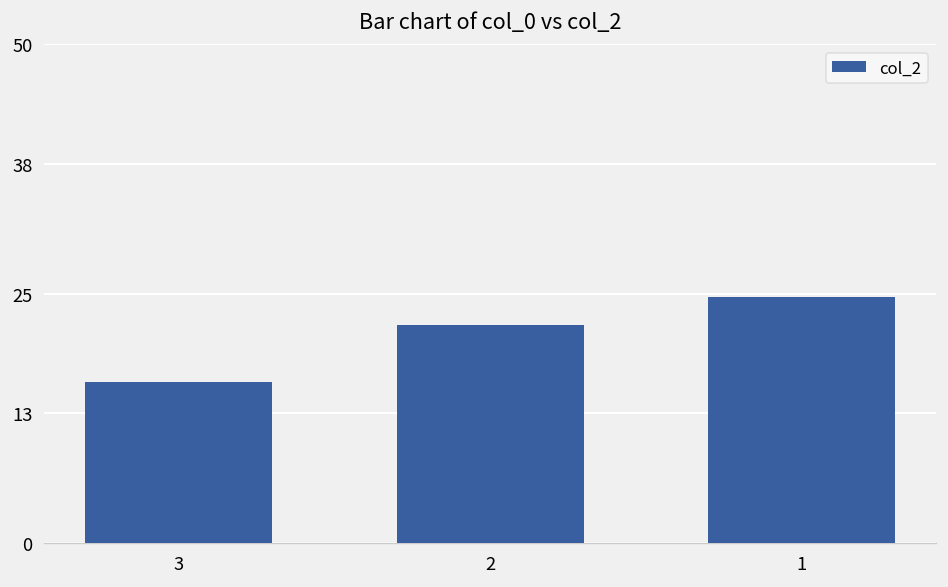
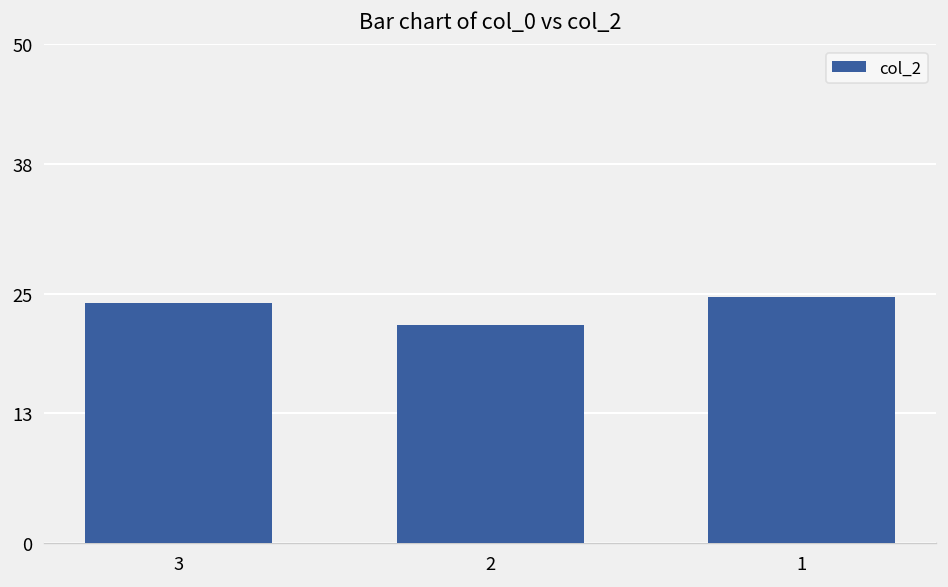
3: 16 -> 24
